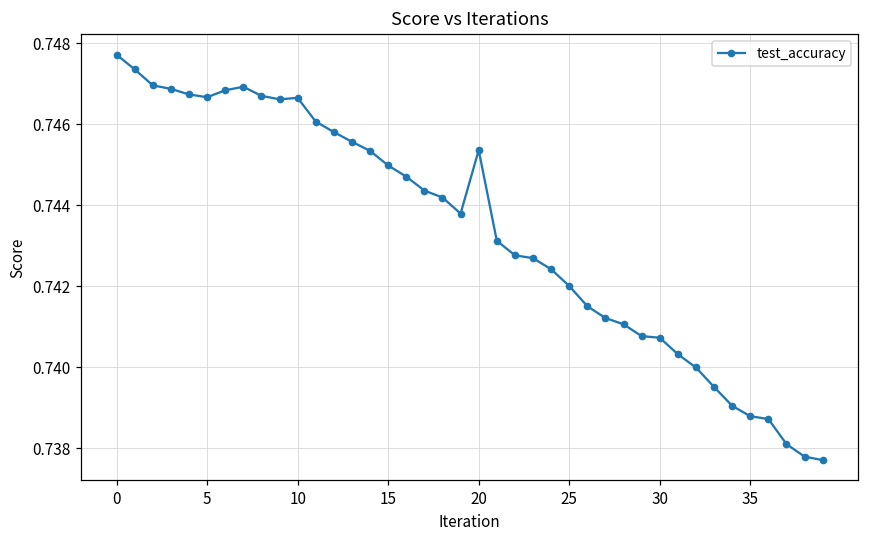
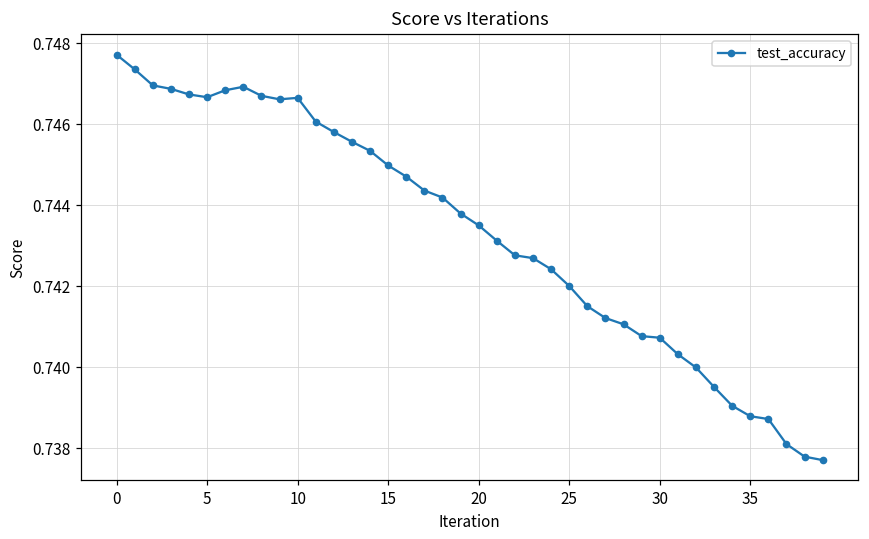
20: 0.7454 -> 0.7435
